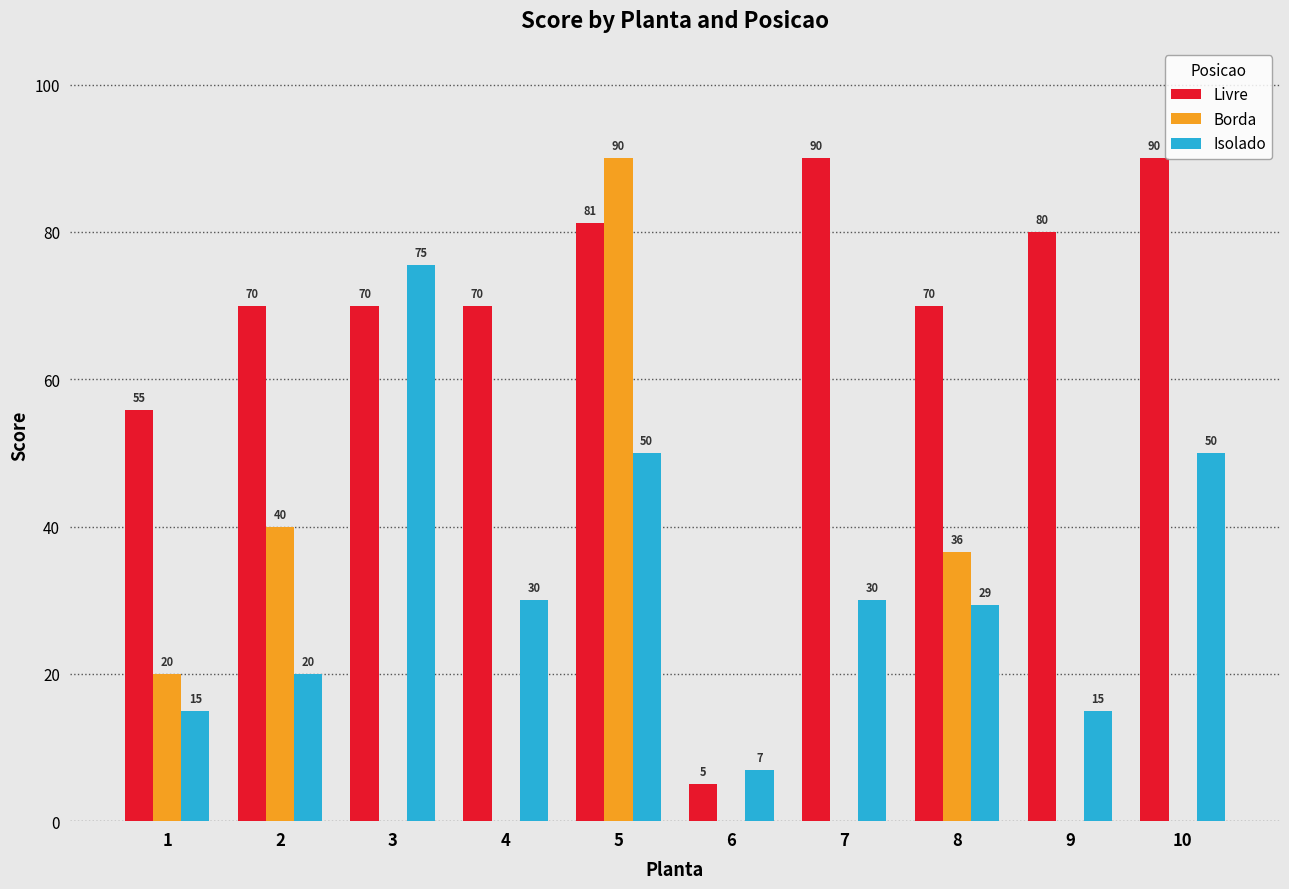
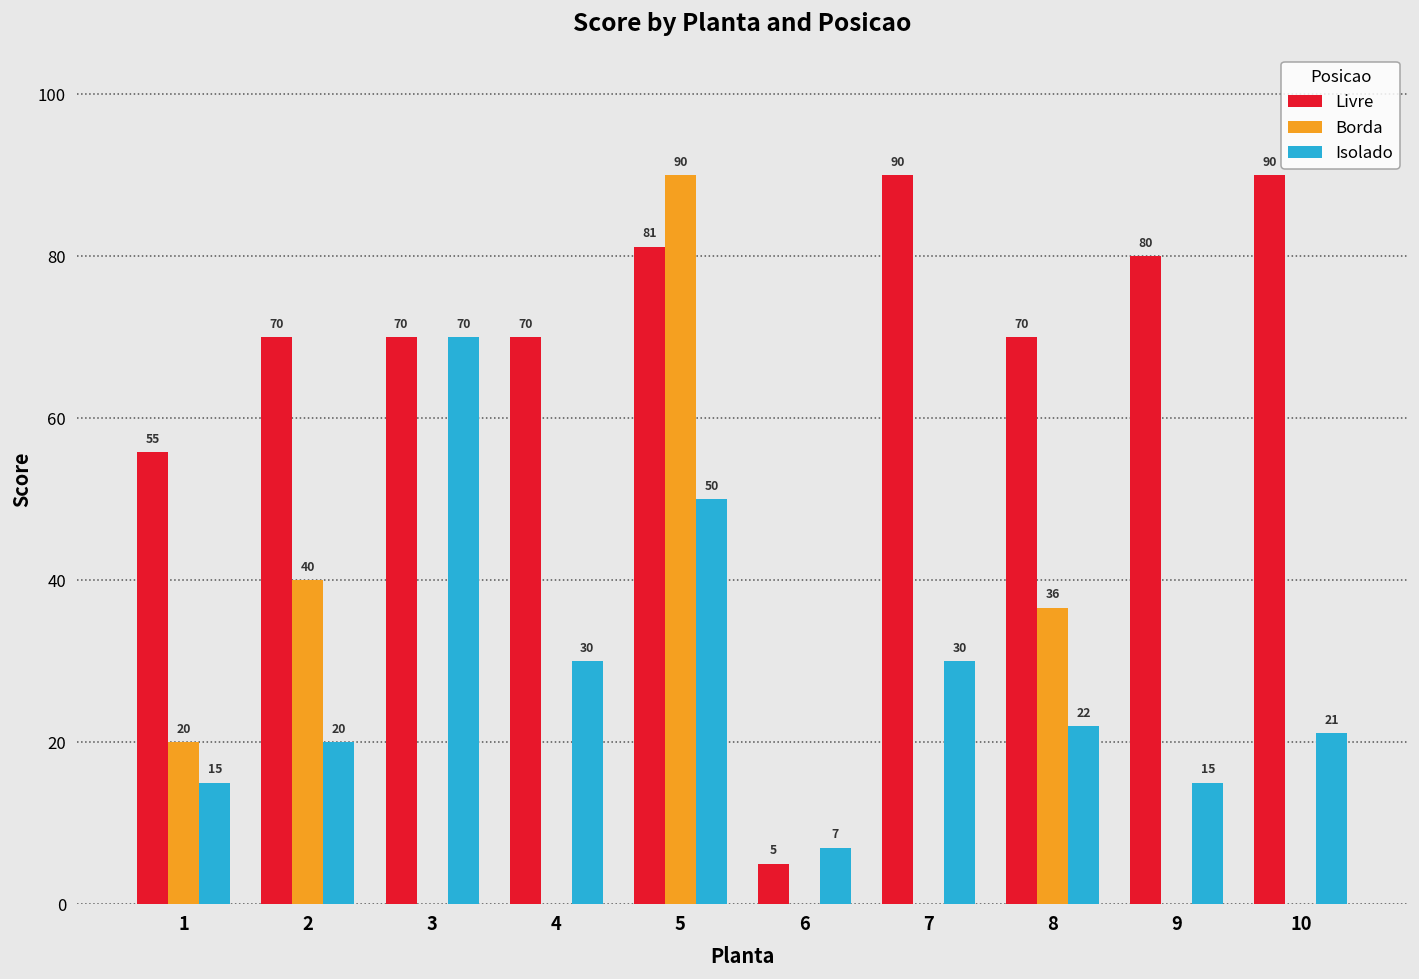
Isolado, 3: 75 -> 70
Isolado, 8: 29 -> 22
Isolado, 10: 50 -> 21
